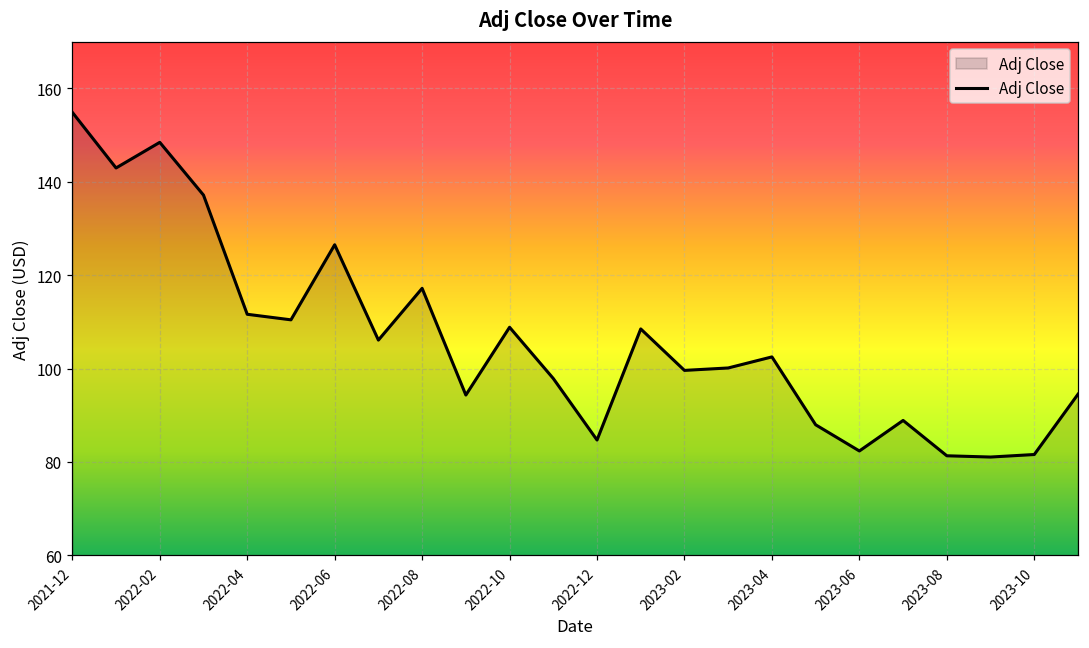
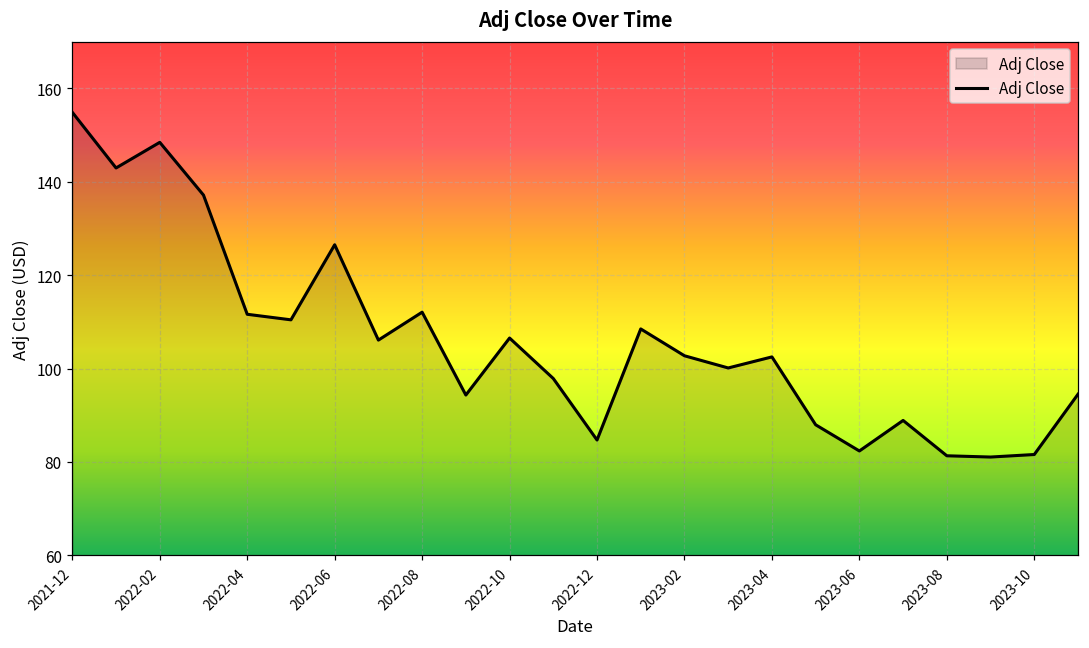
2022-08: 117 -> 112
2022-10: 109 -> 107
2023-02: 100 -> 103
